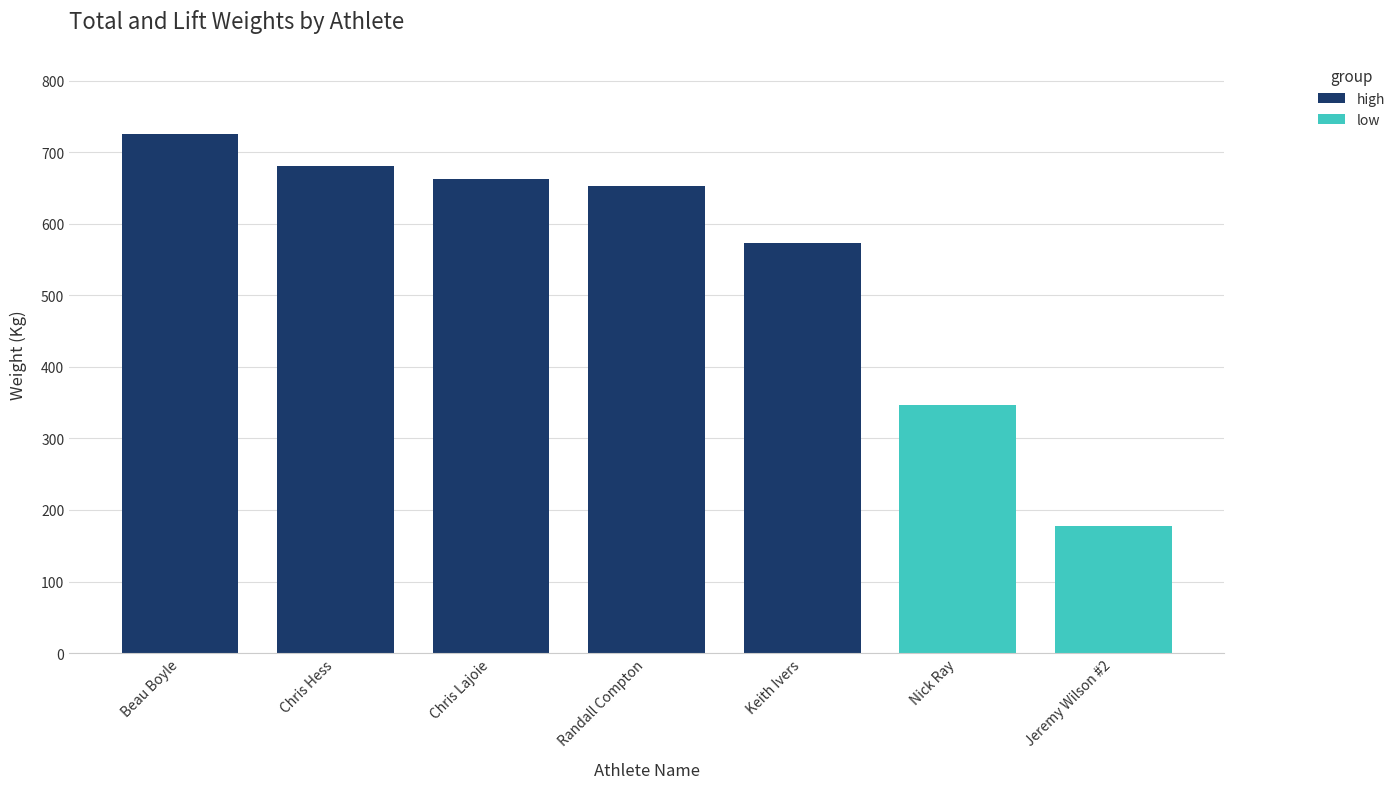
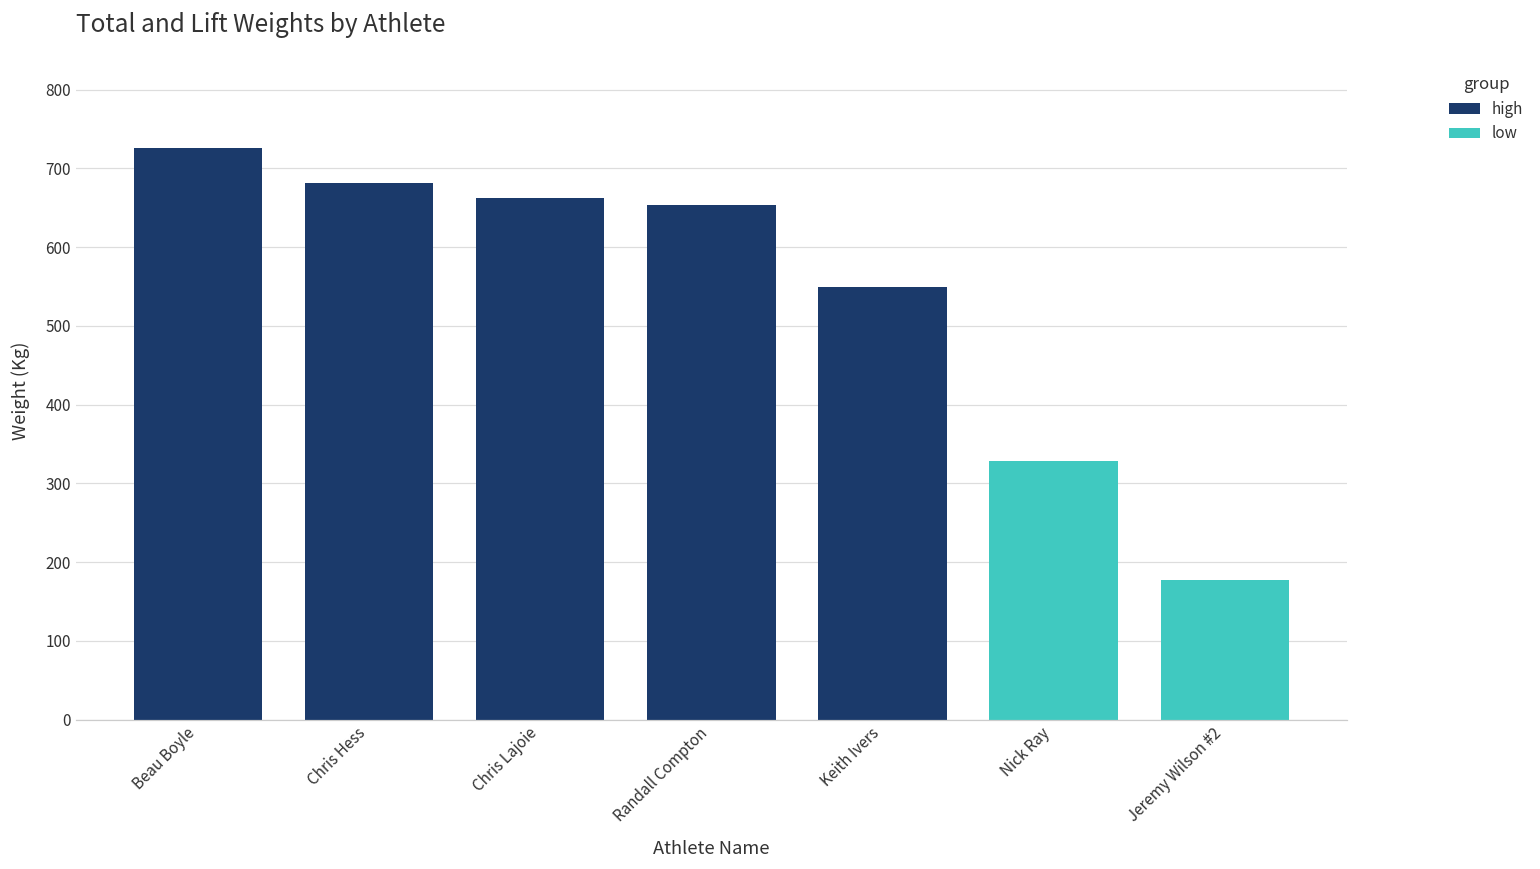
Keith Ivers: 570 -> 550
Nick Ray: 350 -> 330
